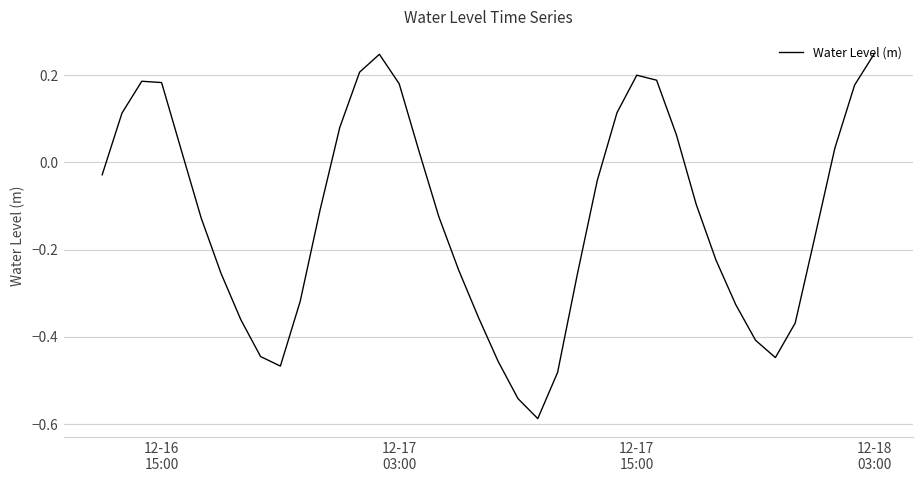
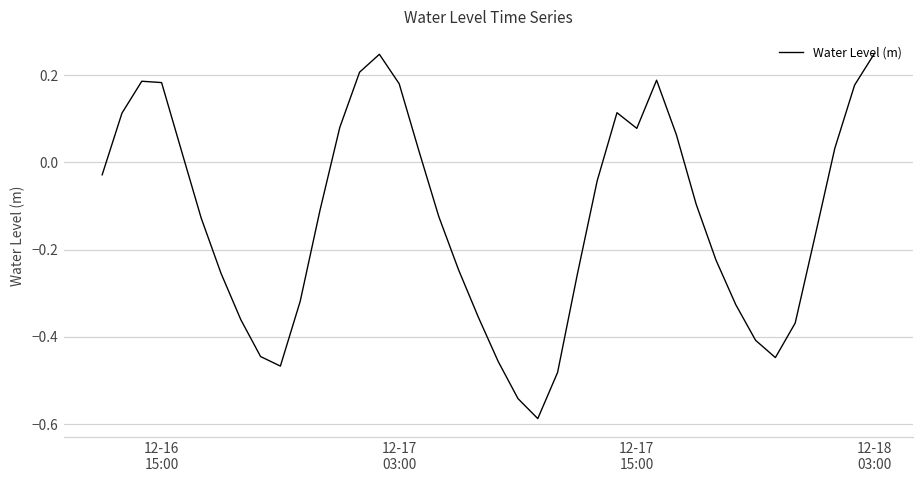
12-17 15:00: 0.20 -> 0.08
